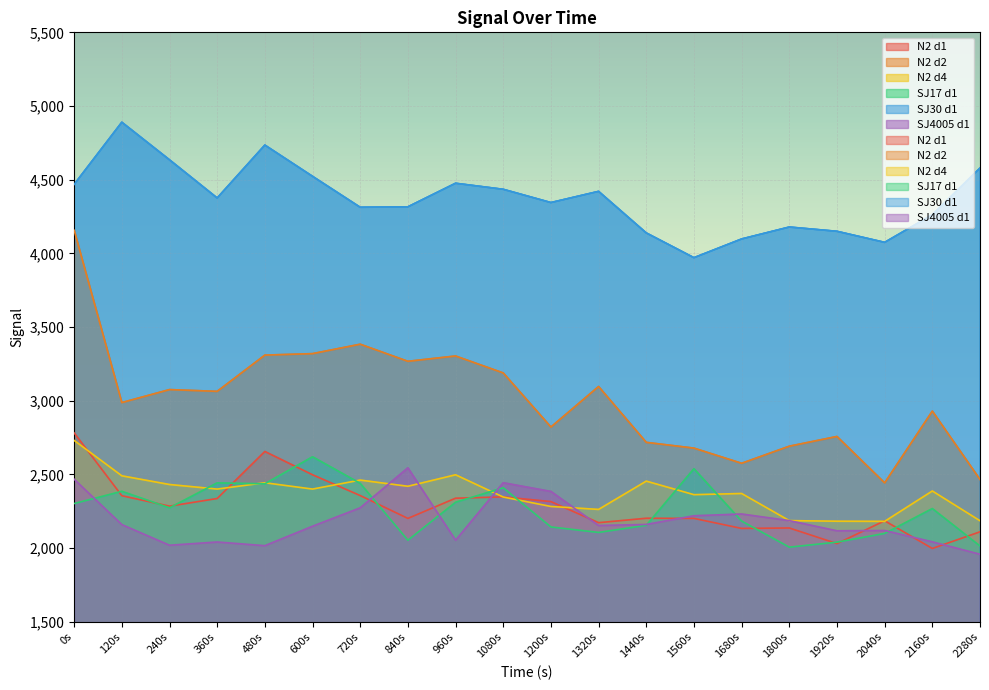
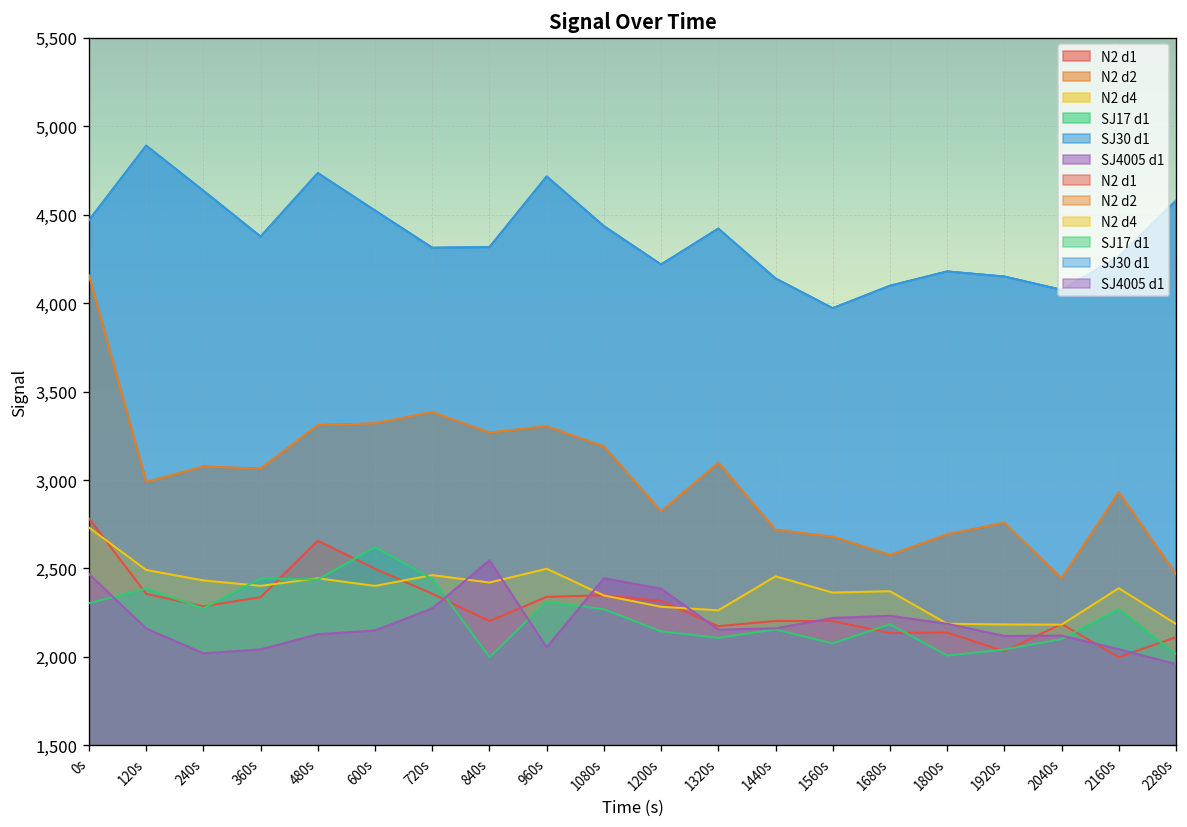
SJ4005 d1, 480s: 2,020 -> 2,130
SJ17 d1, 840s: 2,050 -> 2,000
SJ30 d1, 960s: 4,480 -> 4,720
SJ17 d1, 1080s: 2,410 -> 2,270
SJ30 d1, 1200s: 4,350 -> 4,220
SJ17 d1, 1560s: 2,540 -> 2,080
